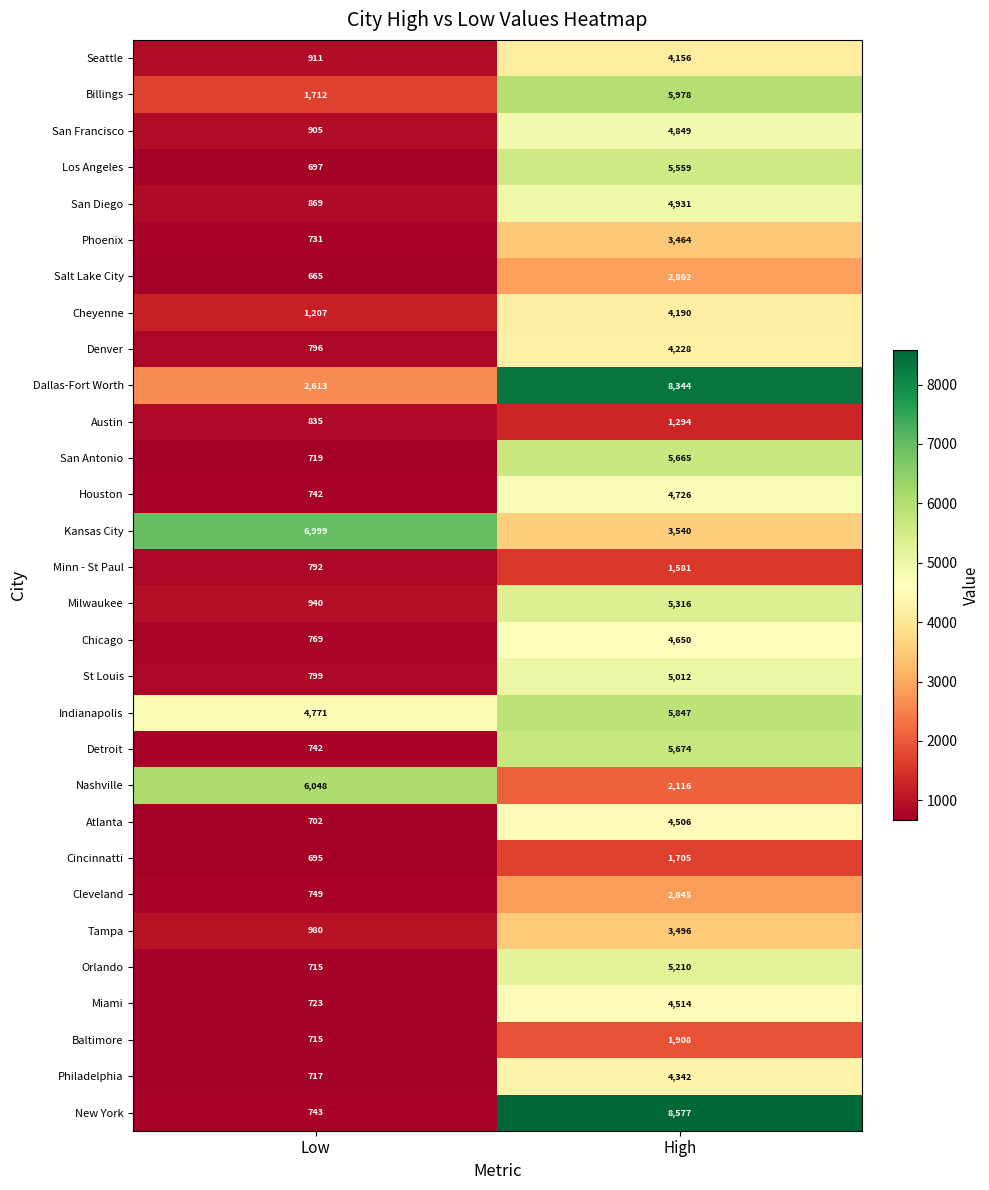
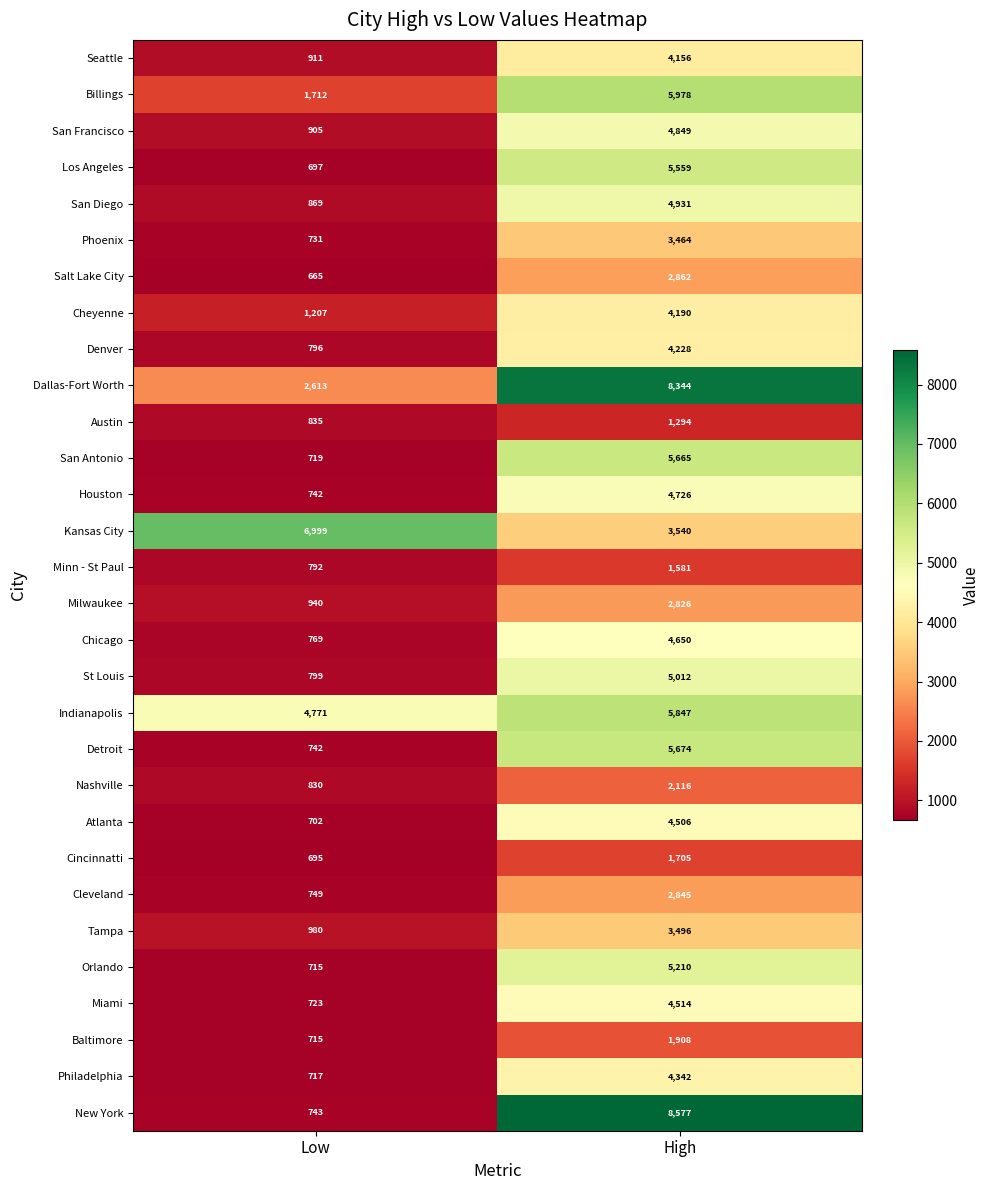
Milwaukee, High: 5,316 -> 2,826
Nashville, Low: 6,048 -> 830
